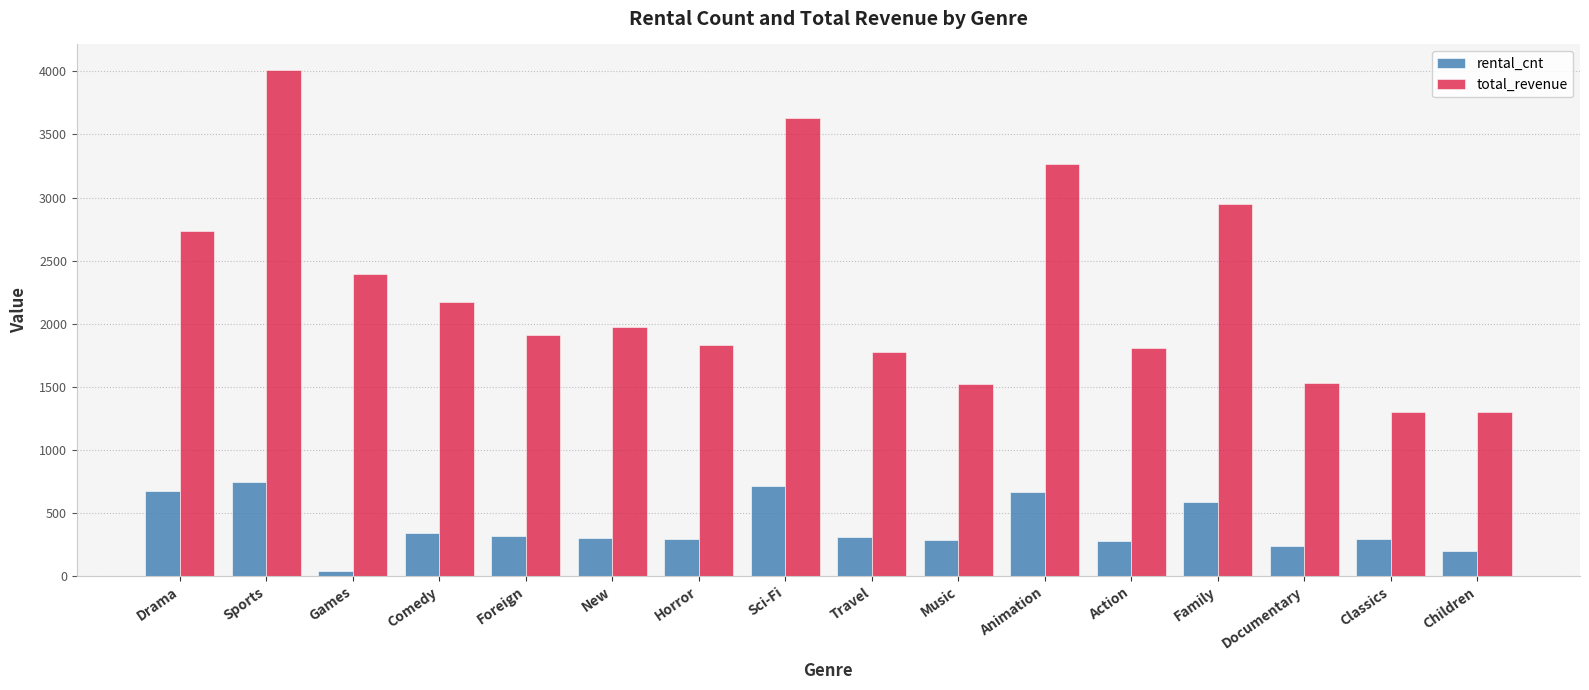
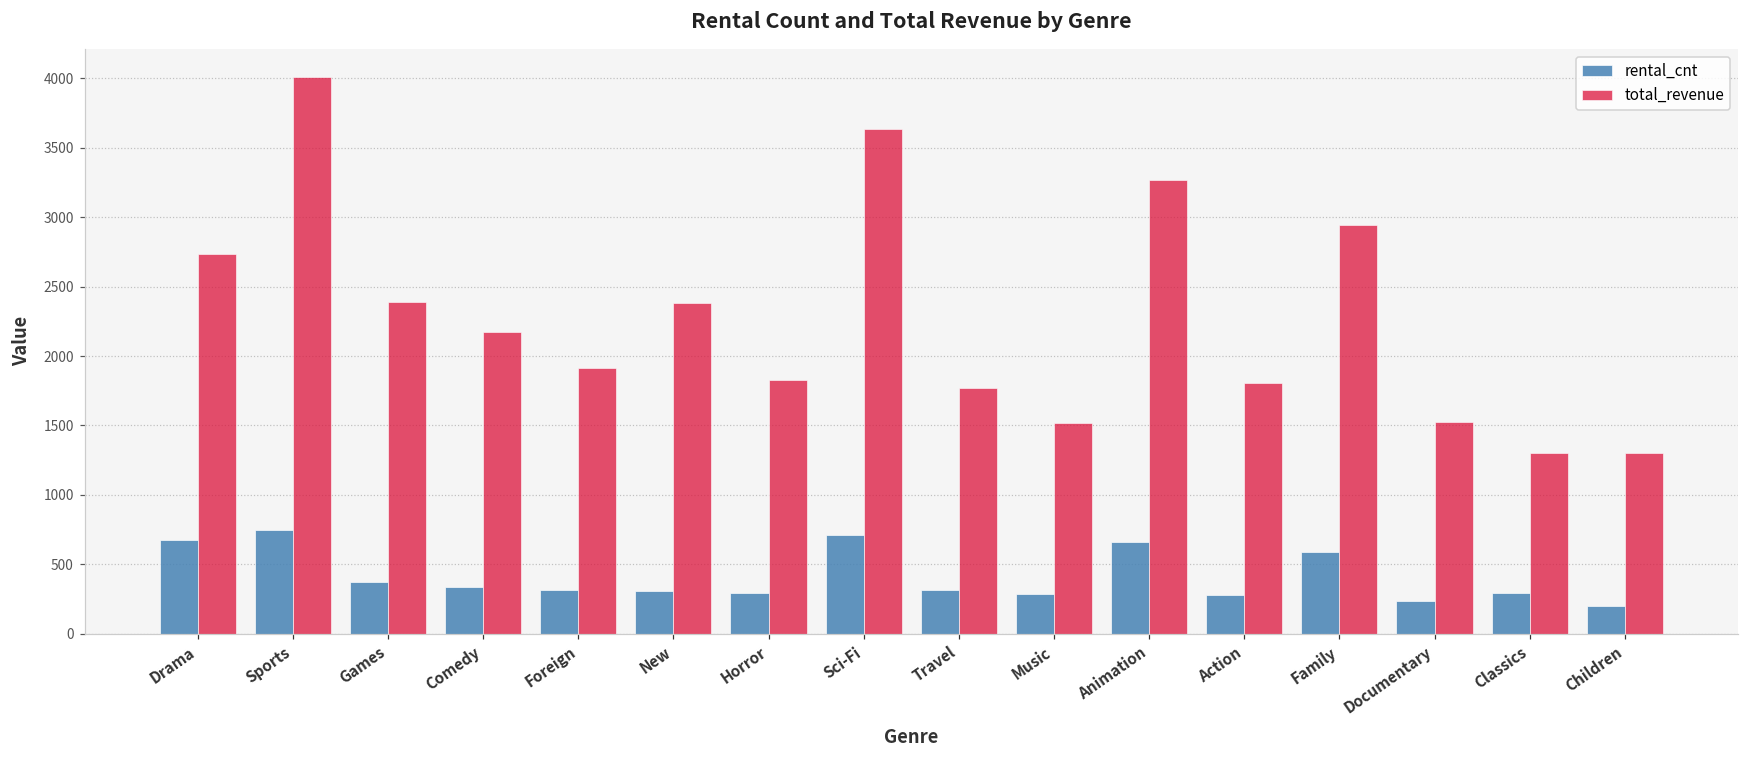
rental_cnt, Games: 40 -> 370
total_revenue, New: 1980 -> 2380
